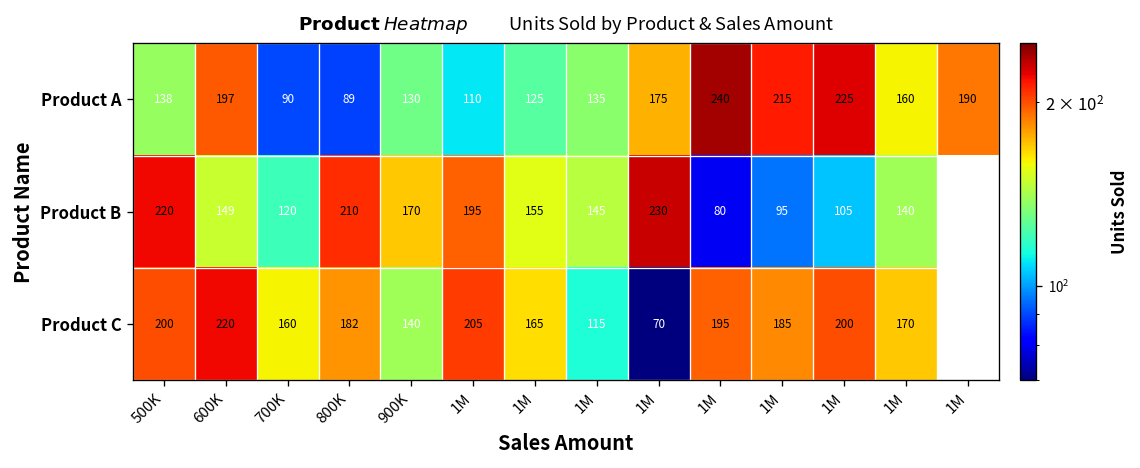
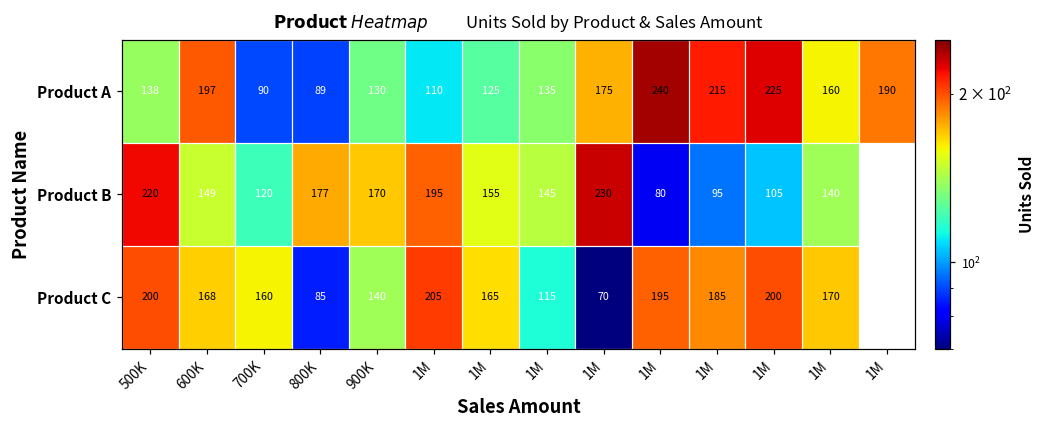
Product B, 800K: 210 -> 177
Product C, 600K: 220 -> 168
Product C, 800K: 182 -> 85
